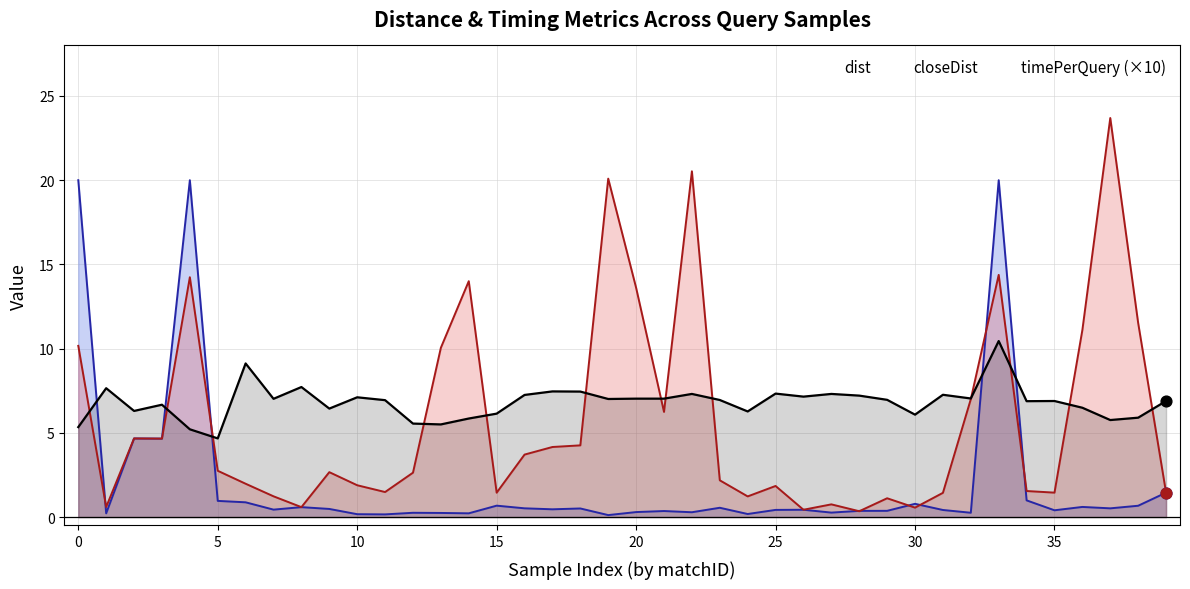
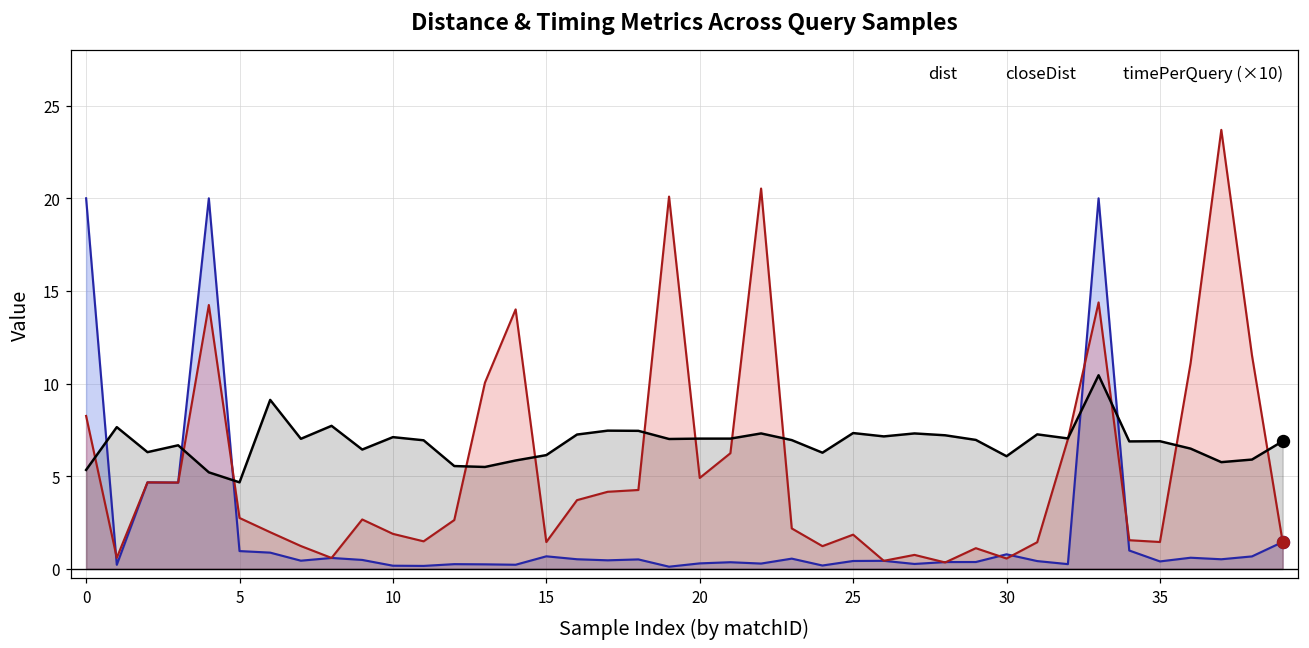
closeDist, 0: 10.2 -> 8.3
closeDist, 20: 13.6 -> 4.9
